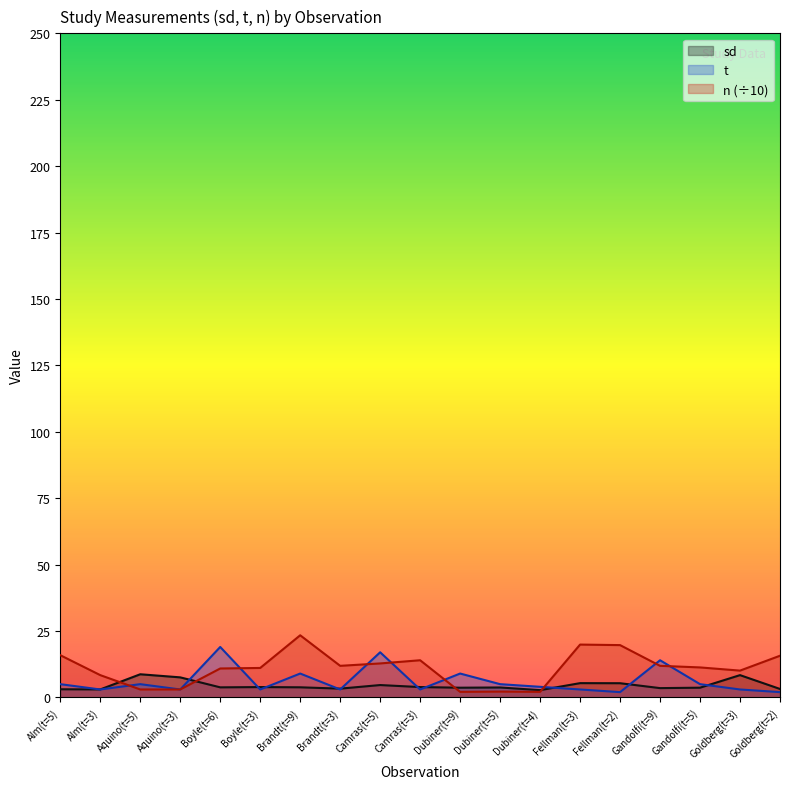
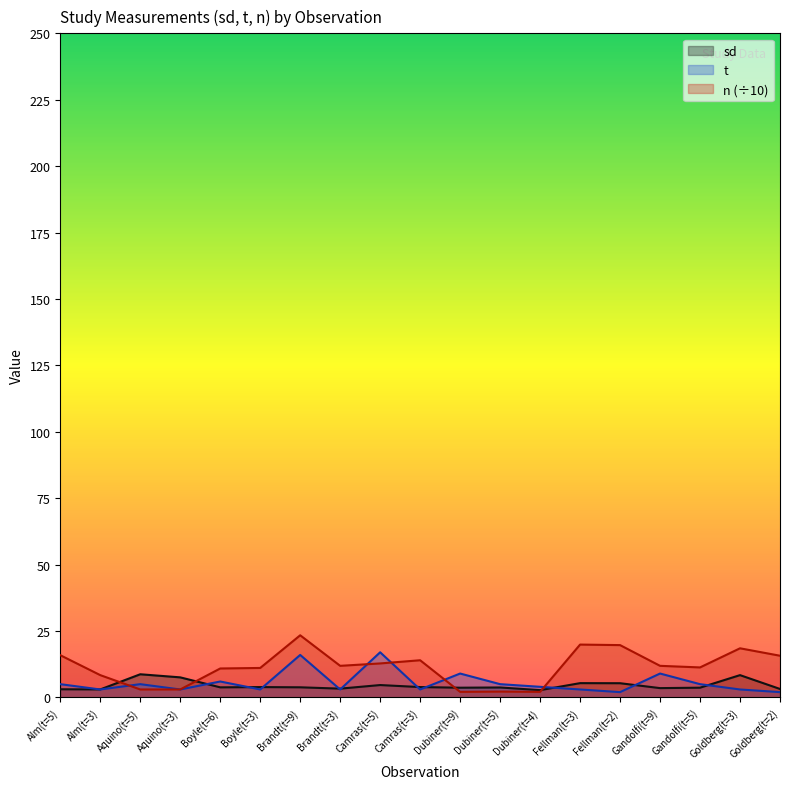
t, Boyle(t=6): 19 -> 6
t, Brandt(t=9): 9 -> 16
t, Gandolfi(t=9): 14 -> 9
n (÷10), Goldberg(t=3): 10 -> 19
